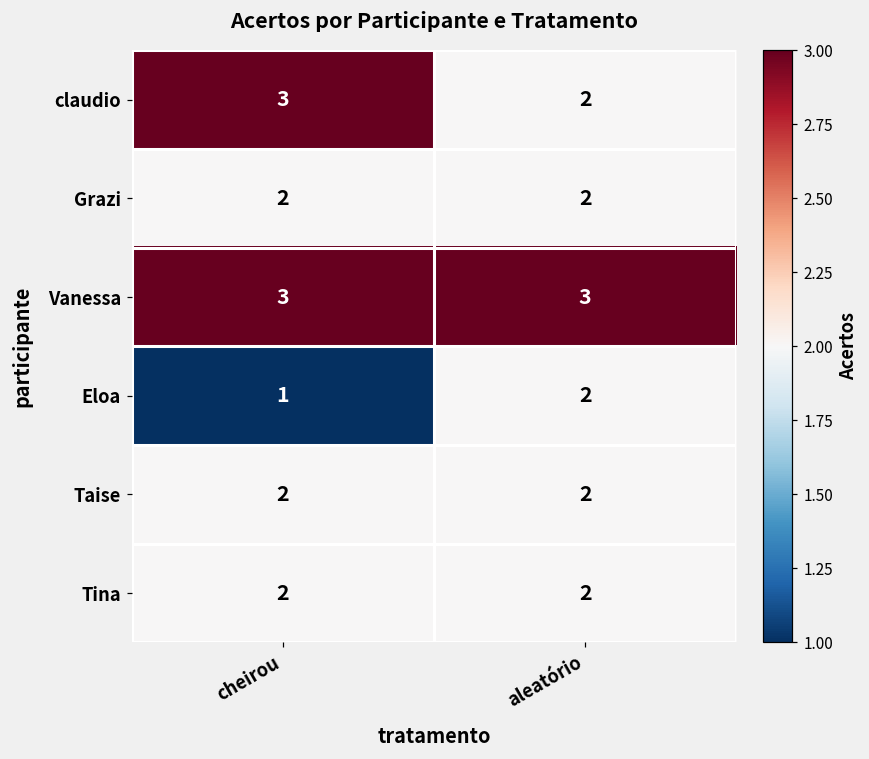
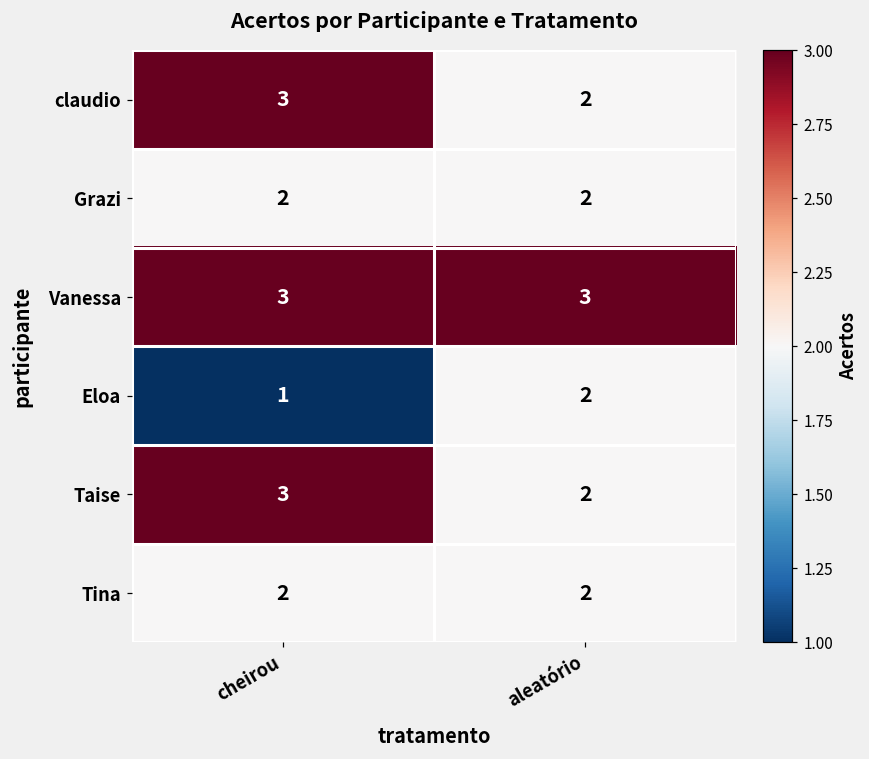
Taise, cheirou: 2 -> 3
